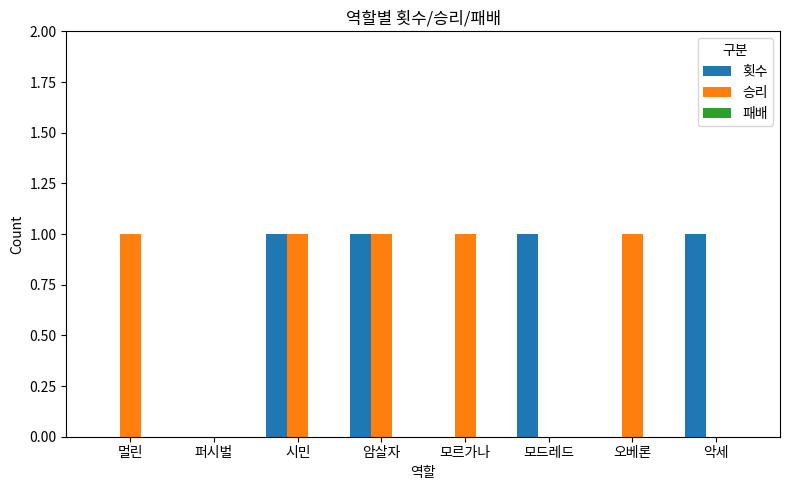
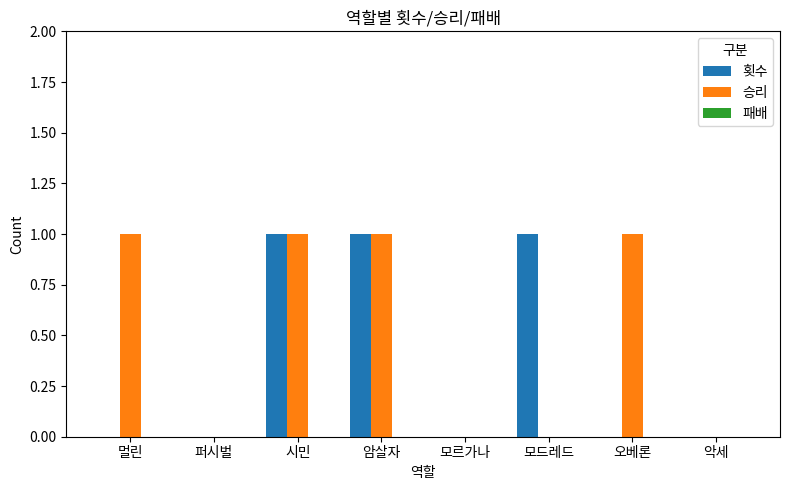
승리, 모르가나: 1 -> 0
횟수, 악세: 1 -> 0
